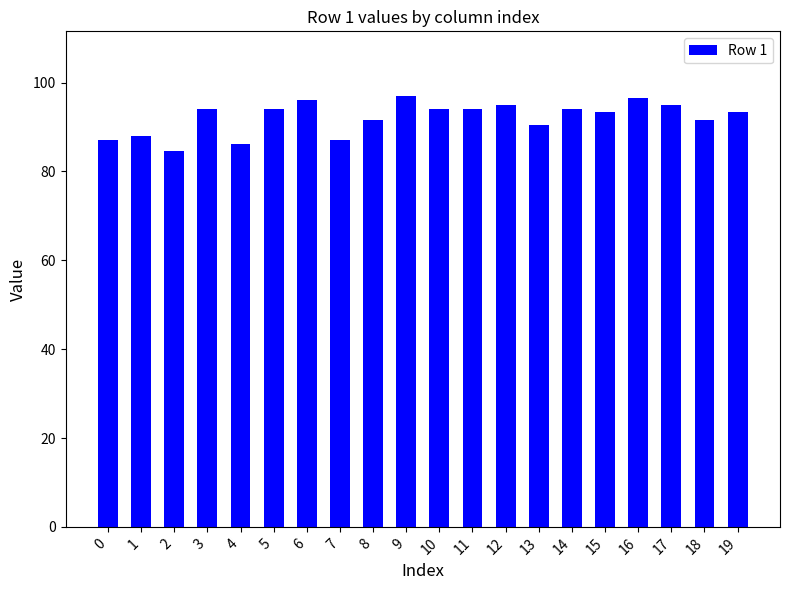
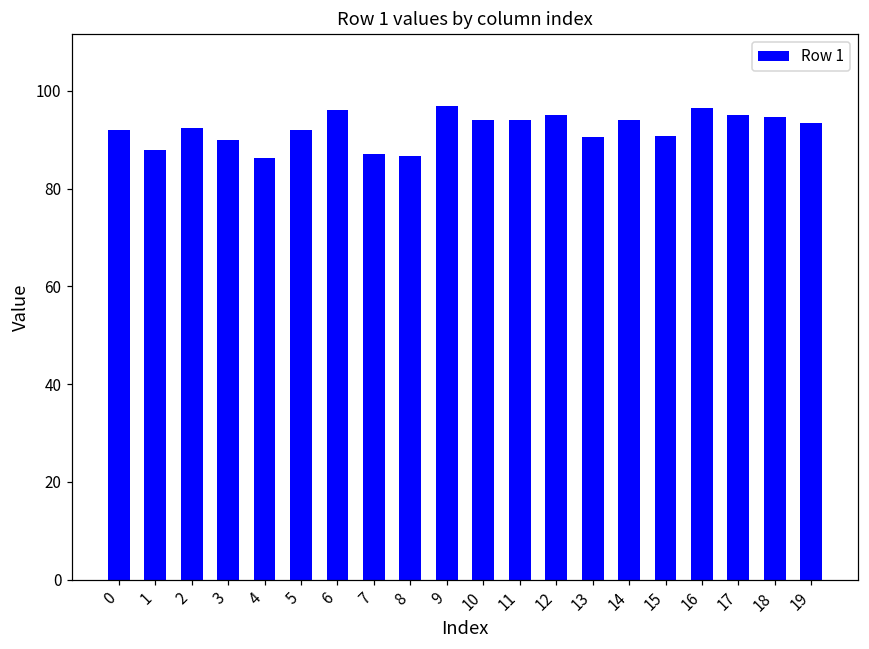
0: 87 -> 92
2: 85 -> 93
3: 94 -> 90
5: 94 -> 92
8: 92 -> 87
15: 94 -> 91
18: 92 -> 95
